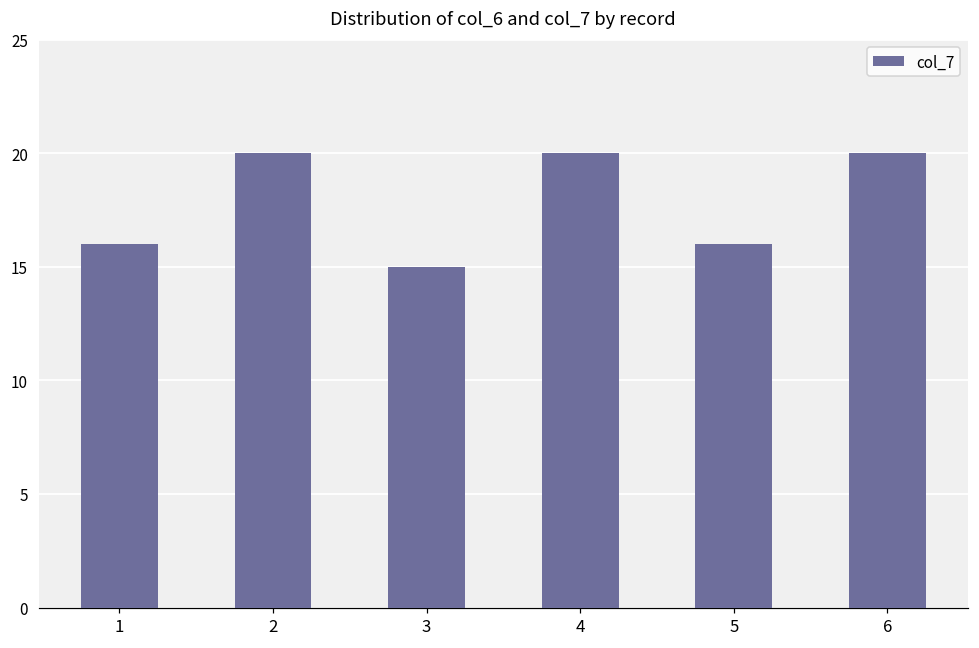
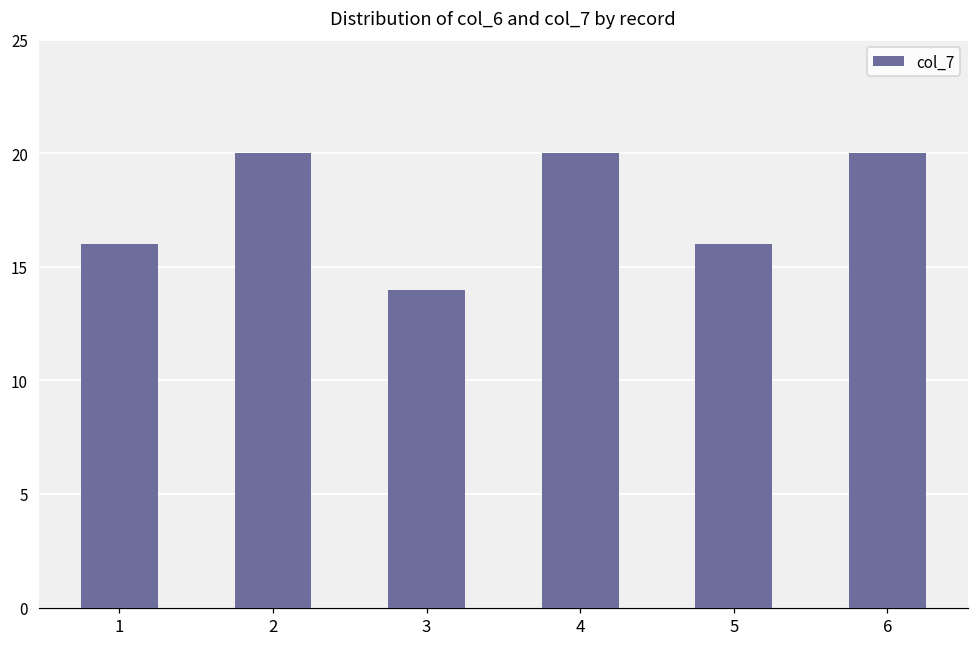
3: 15 -> 14
